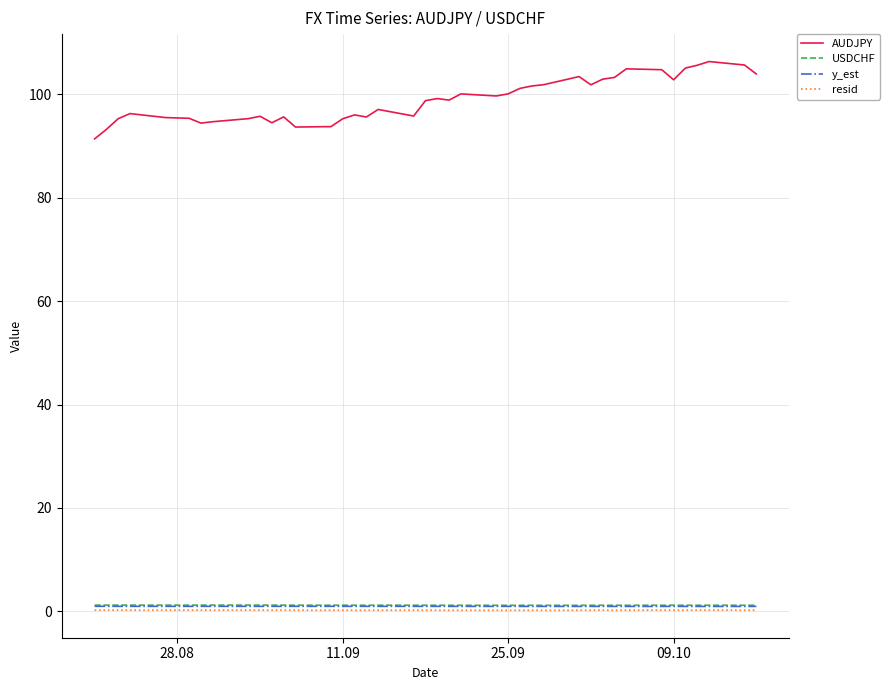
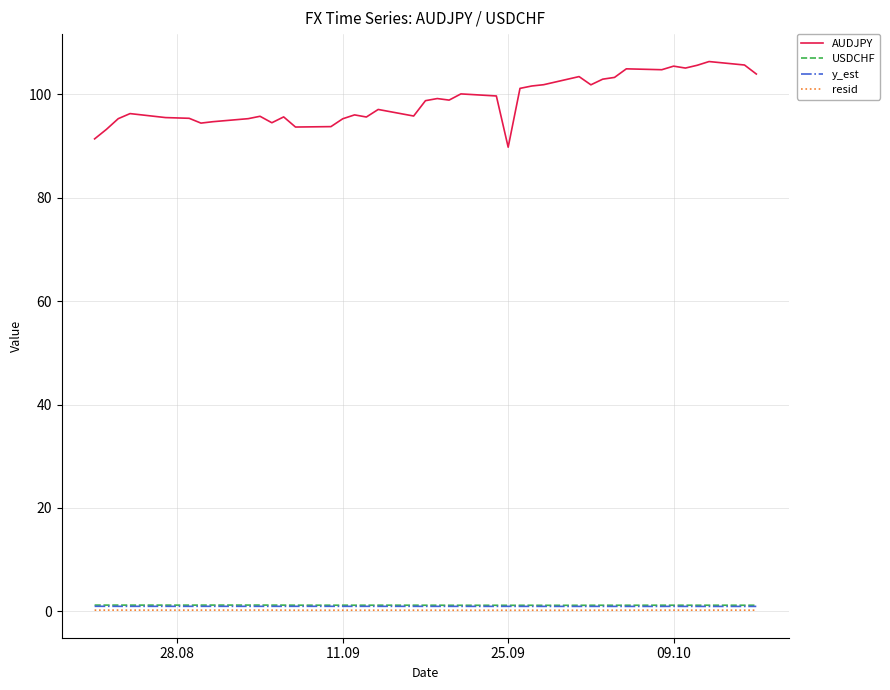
AUDJPY, 25.09: 100 -> 90
AUDJPY, 09.10: 103 -> 105
